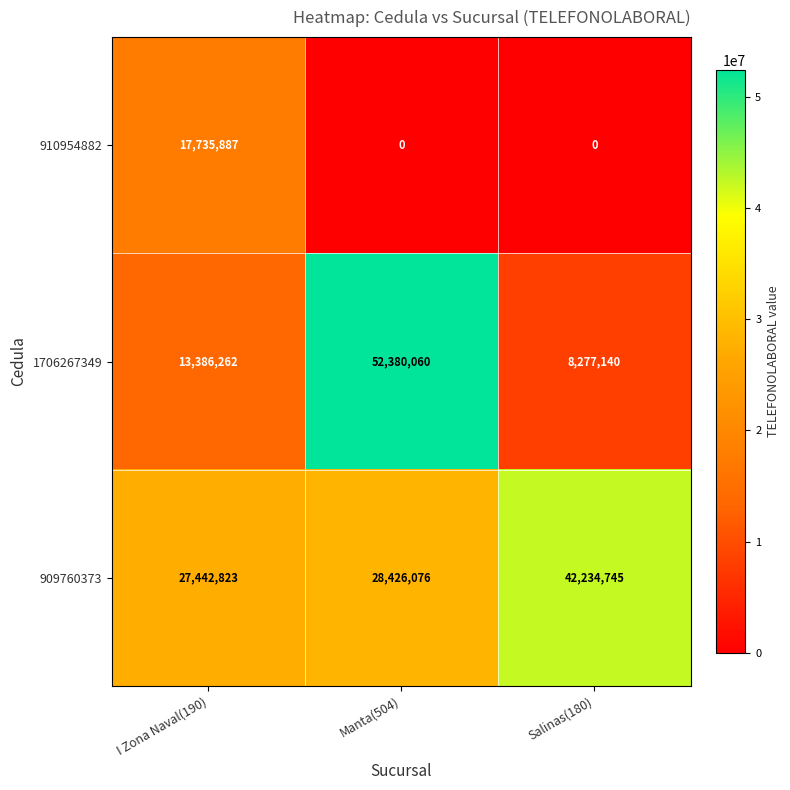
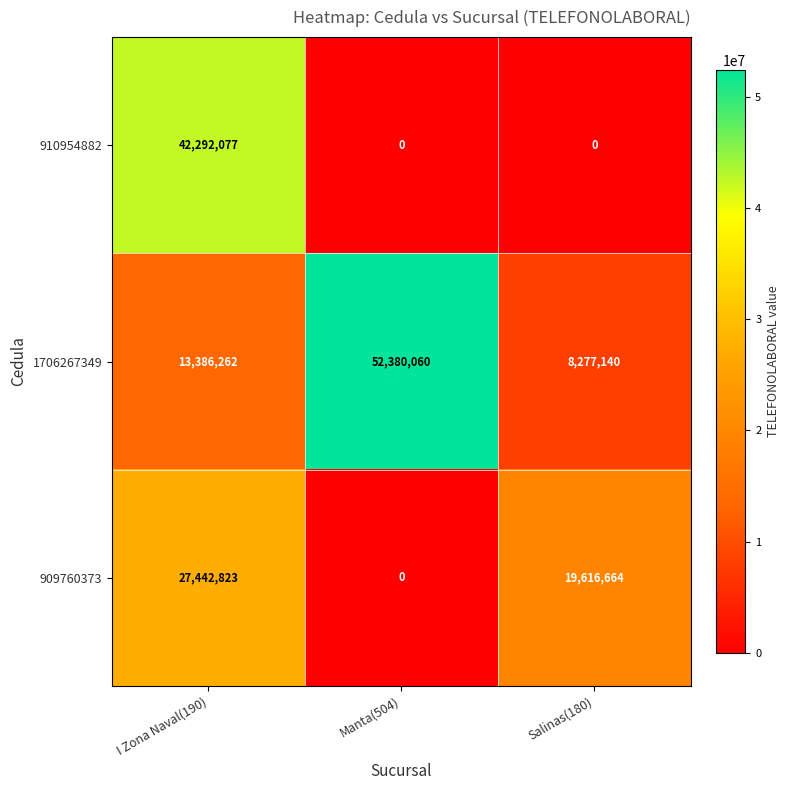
910954882, I Zona Naval(190): 17,735,887 -> 42,292,077
909760373, Manta(504): 28,426,076 -> 0
909760373, Salinas(180): 42,234,745 -> 19,616,664
